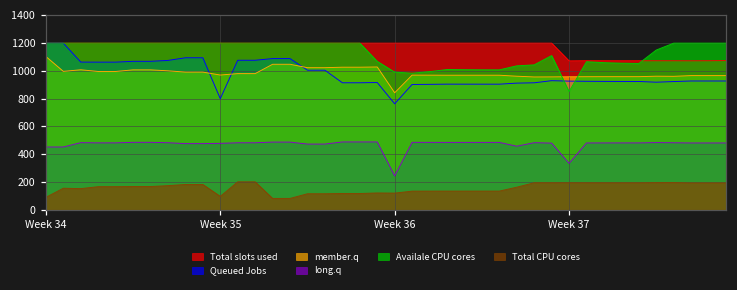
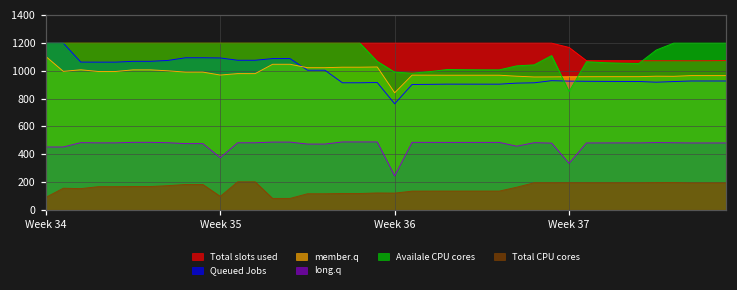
Queued Jobs, Week 35: 800 -> 1090
long.q, Week 35: 480 -> 370
Total slots used, Week 37: 1070 -> 1170
